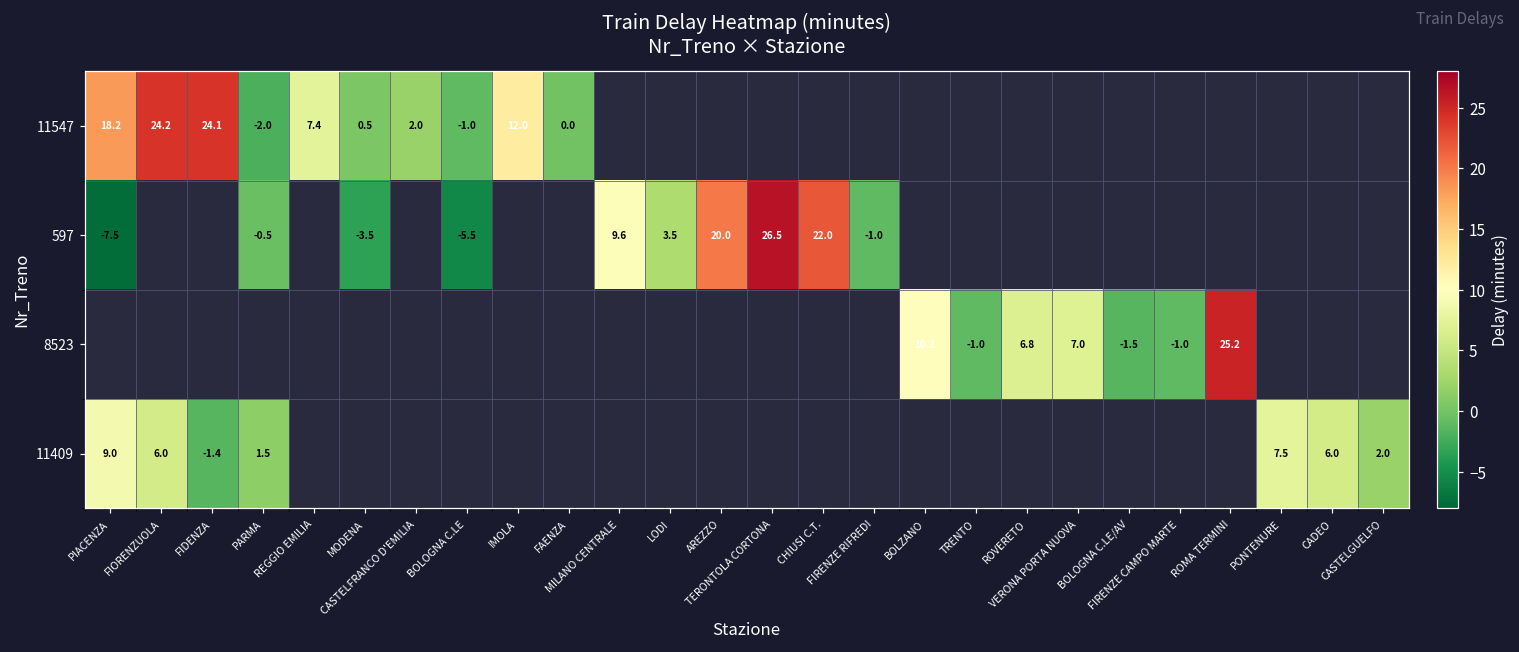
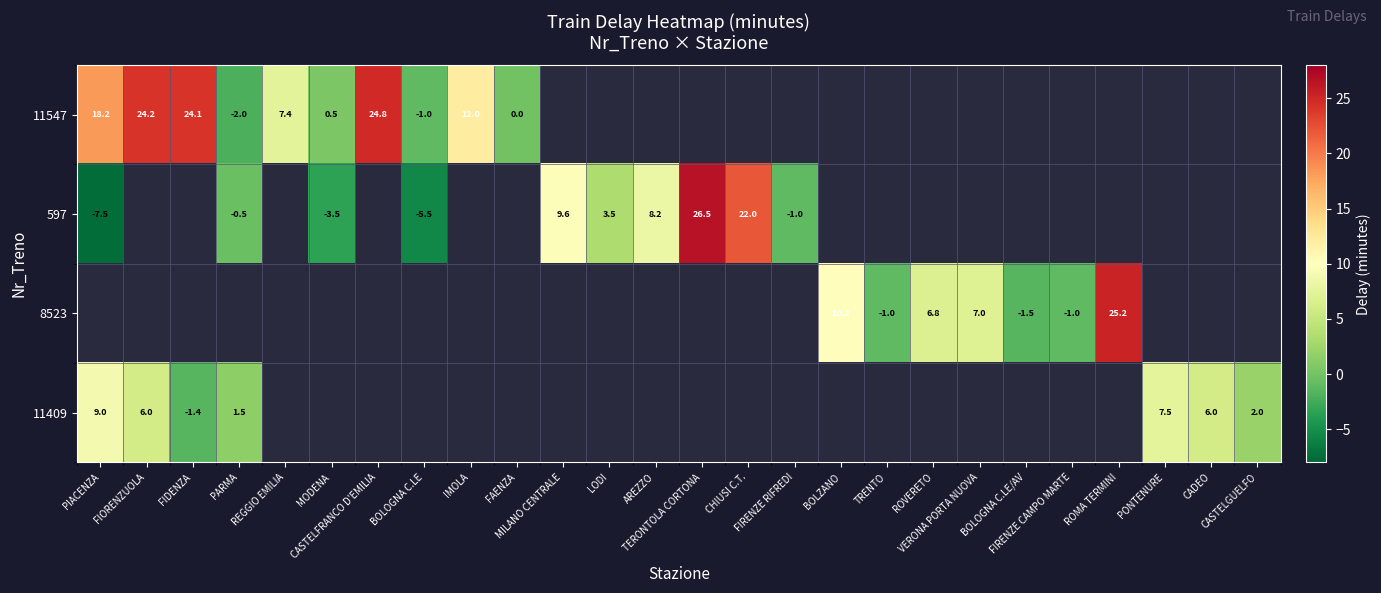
11547, CASTELFRANCO D'EMILIA: 2.0 -> 24.8
597, AREZZO: 20.0 -> 8.2
